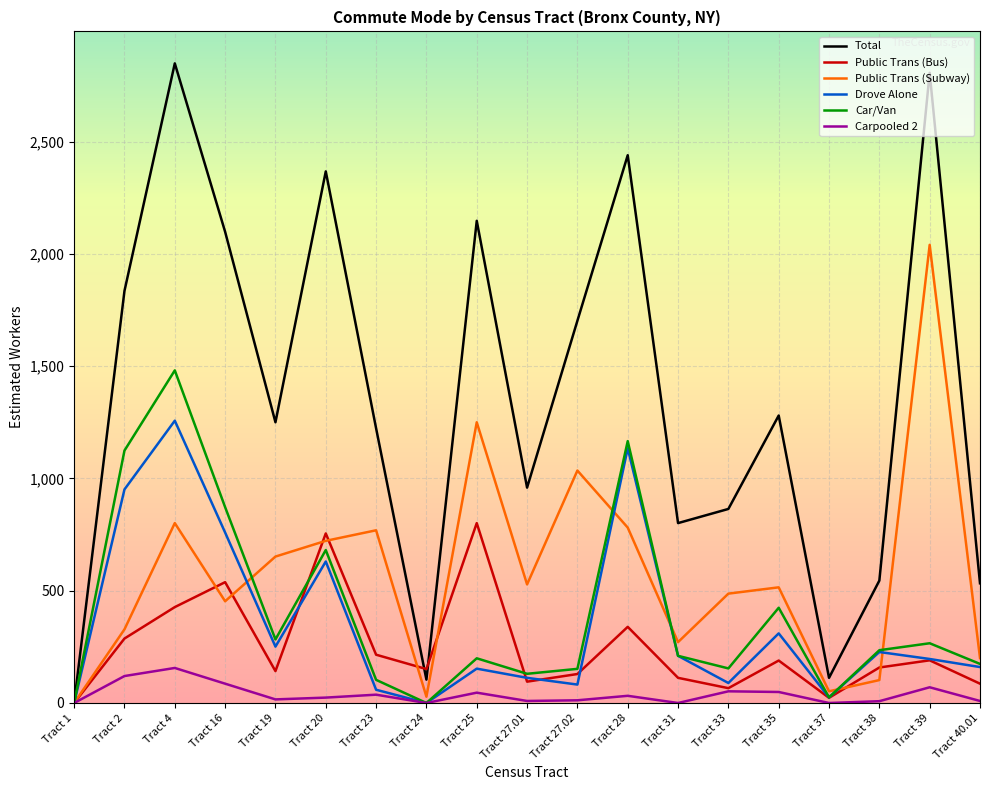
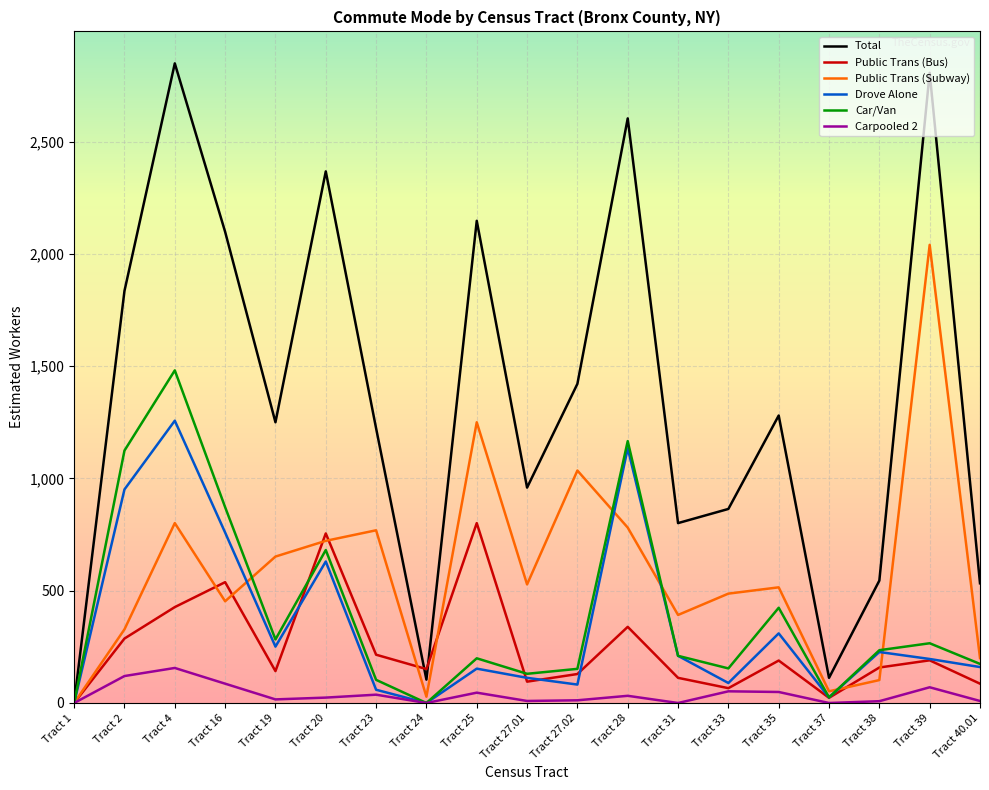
Total, Tract 27.02: 1,700 -> 1,420
Total, Tract 28: 2,440 -> 2,600
Public Trans (Subway), Tract 31: 270 -> 390
